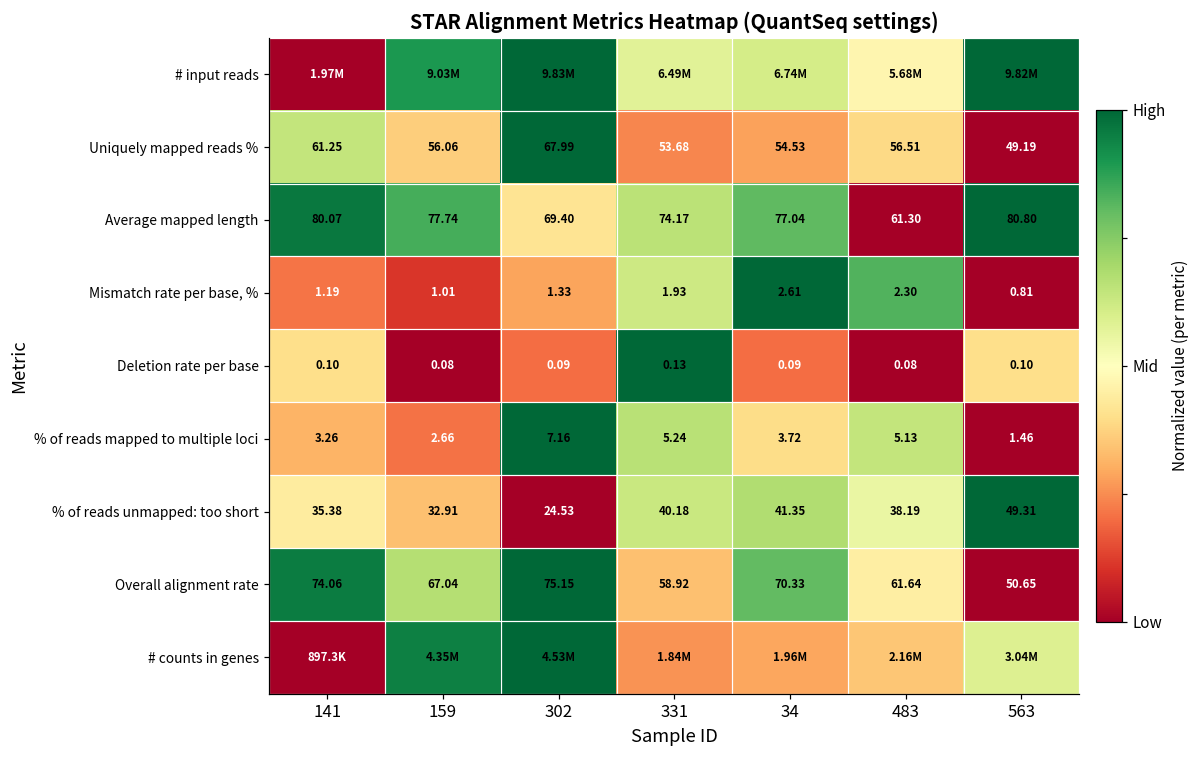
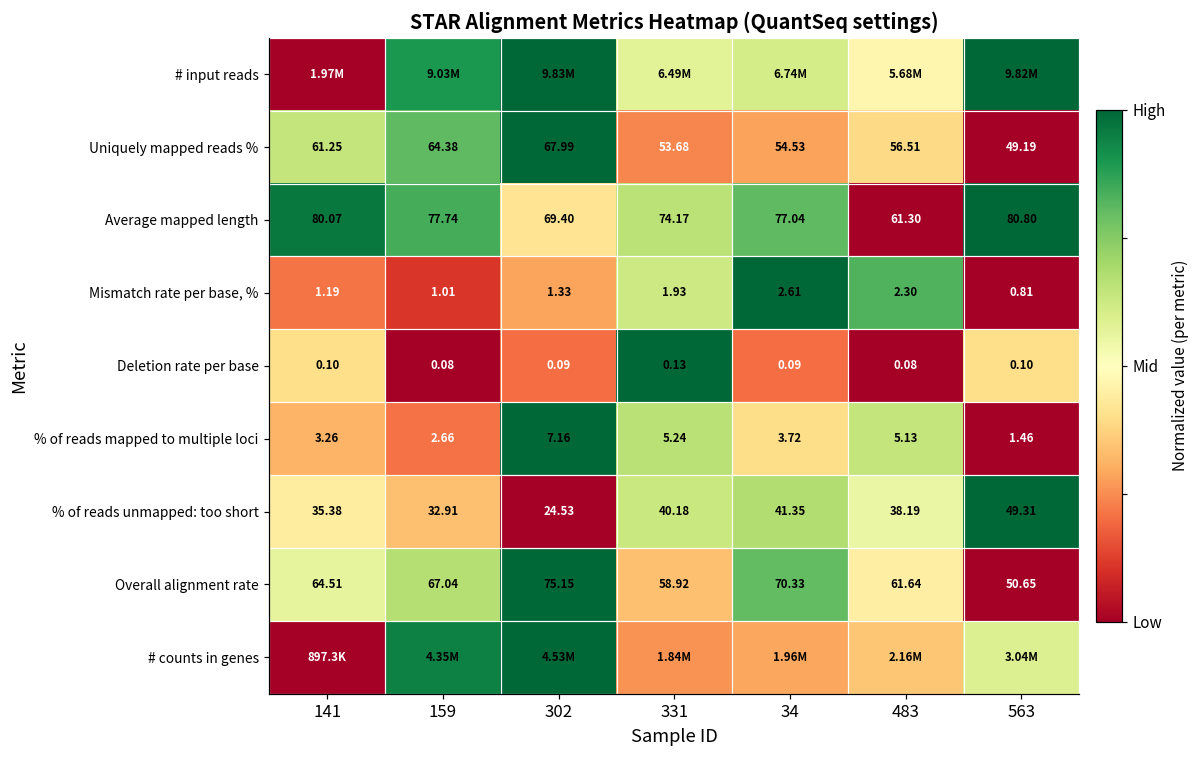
Uniquely mapped reads %, 159: 56.06 -> 64.38
Overall alignment rate, 141: 74.06 -> 64.51
